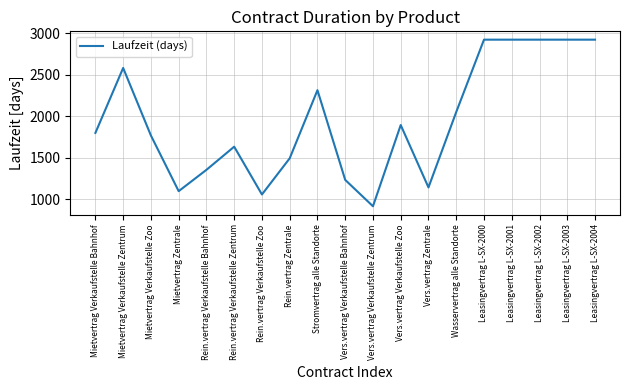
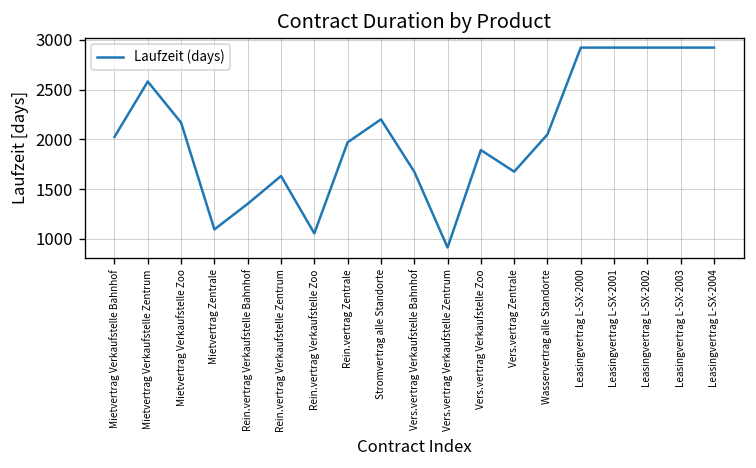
Mietvertrag Verkaufstelle Bahnhof: 1800 -> 2000
Mietvertrag Verkaufstelle Zoo: 1800 -> 2200
Rein.vertrag Zentrale: 1500 -> 2000
Stromvertrag alle Standorte: 2300 -> 2200
Vers.vertrag Verkaufstelle Bahnhof: 1200 -> 1700
Vers.vertrag Zentrale: 1100 -> 1700
